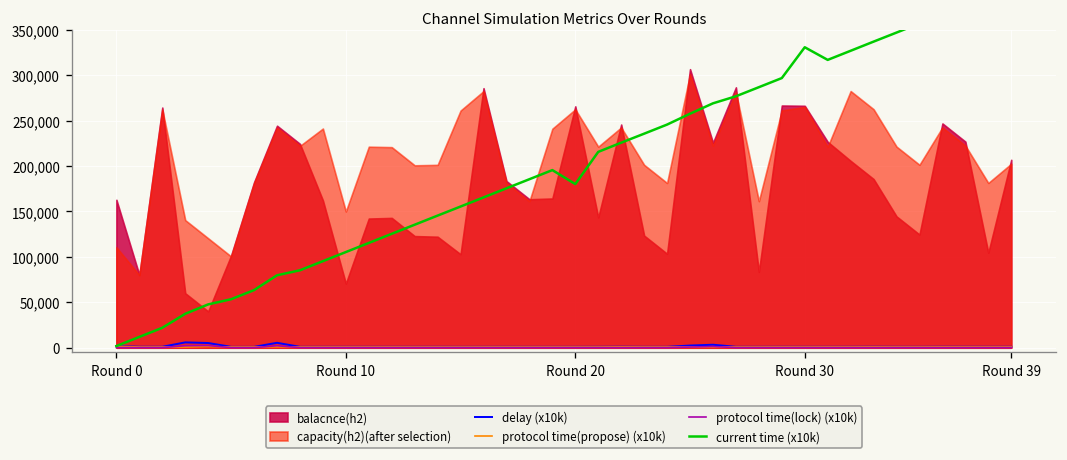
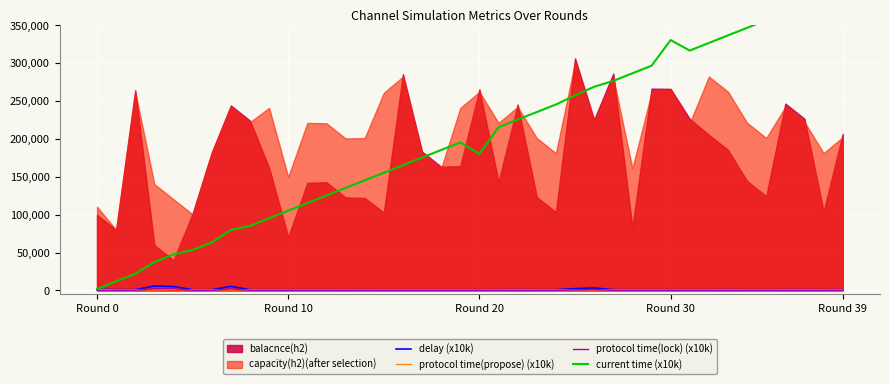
balacnce(h2), Round 0: 160,000 -> 100,000
